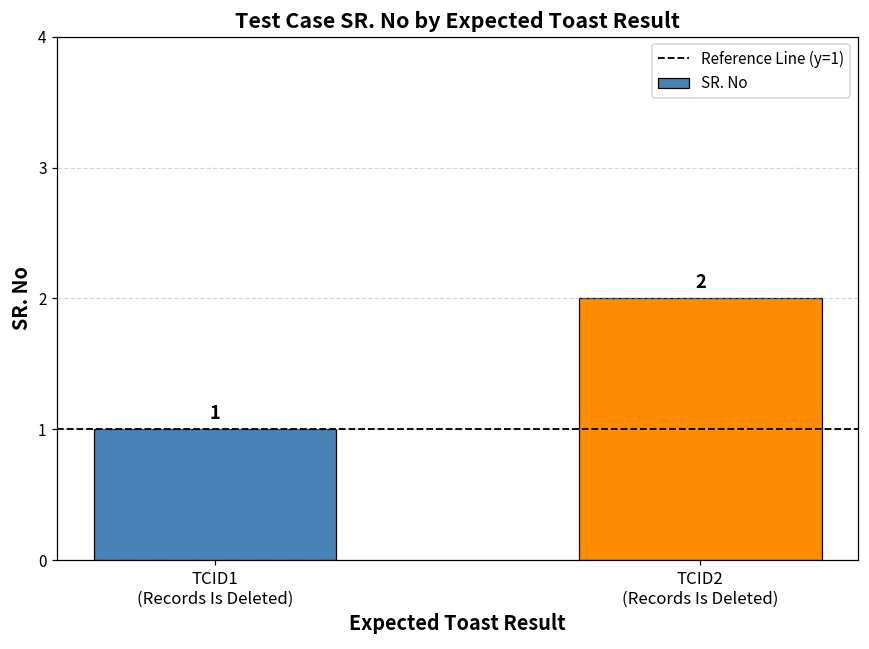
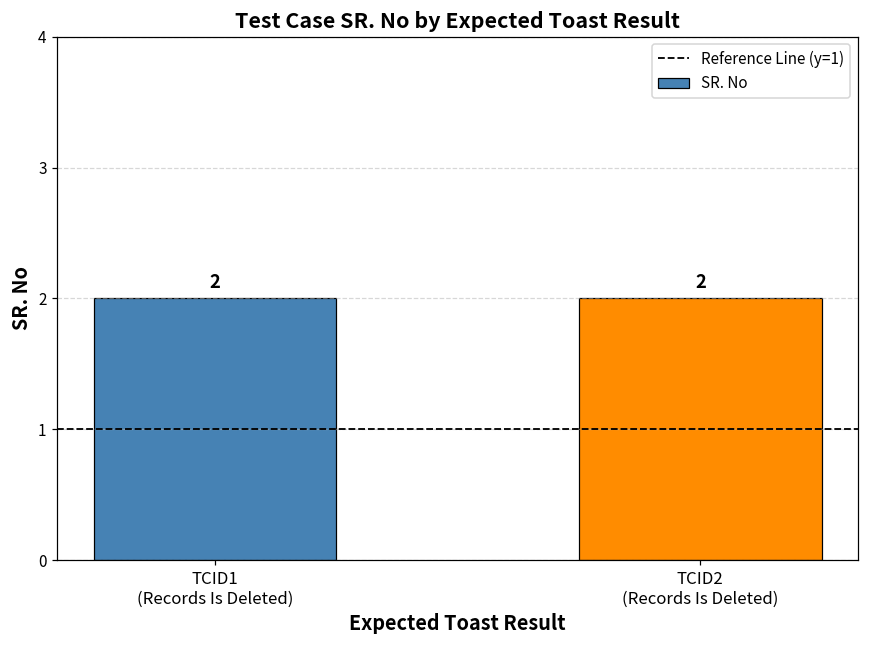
TCID1 (Records Is Deleted): 1 -> 2
